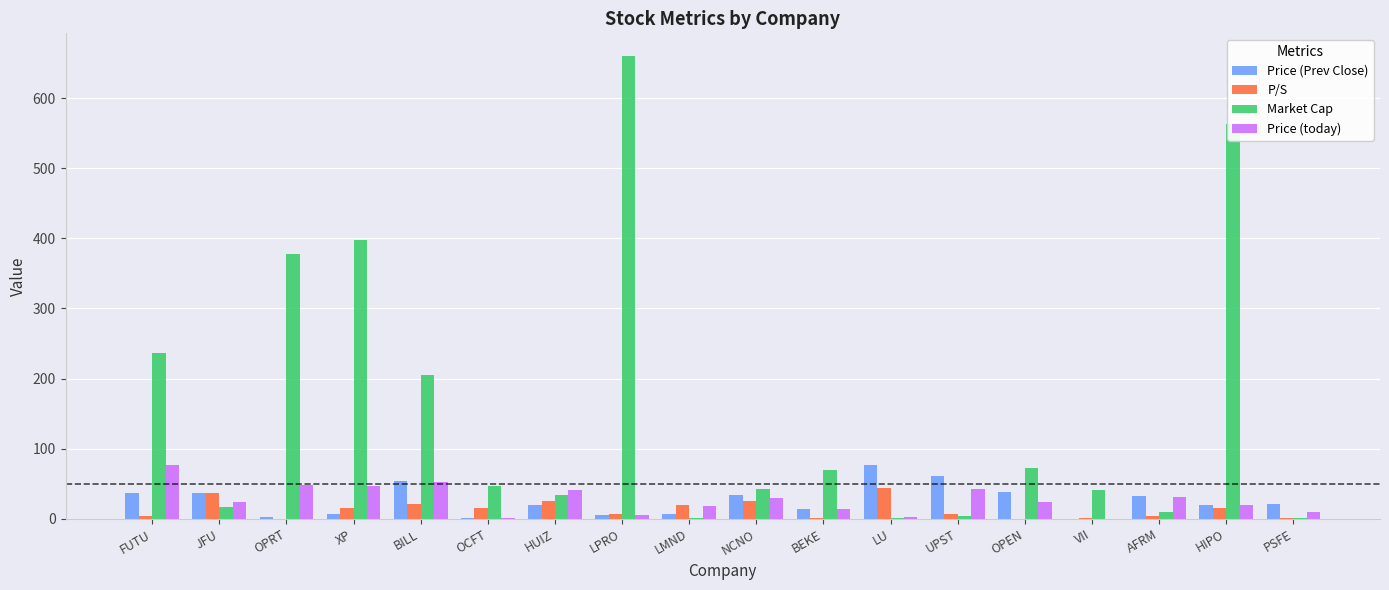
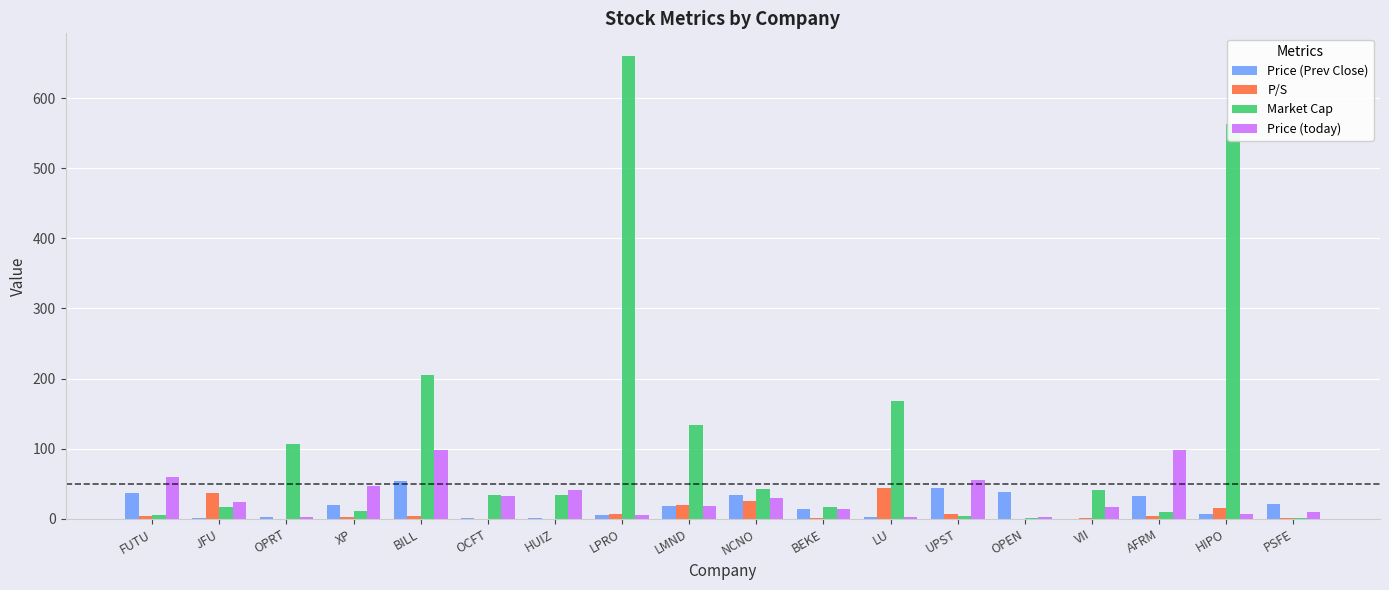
Market Cap, FUTU: 240 -> 10
Price (today), FUTU: 80 -> 60
Price (Prev Close), JFU: 40 -> 0
Market Cap, OPRT: 380 -> 110
Price (today), OPRT: 50 -> 0
Price (Prev Close), XP: 10 -> 20
P/S, XP: 20 -> 0
Market Cap, XP: 400 -> 10
P/S, BILL: 20 -> 0
Price (today), BILL: 50 -> 100
P/S, OCFT: 20 -> 0
Market Cap, OCFT: 50 -> 30
Price (today), OCFT: 0 -> 30
Price (Prev Close), HUIZ: 20 -> 0
P/S, HUIZ: 30 -> 0
Price (Prev Close), LMND: 10 -> 20
Market Cap, LMND: 0 -> 130
Market Cap, BEKE: 70 -> 20
Price (Prev Close), LU: 80 -> 0
Market Cap, LU: 0 -> 170
Price (Prev Close), UPST: 60 -> 40
Price (today), UPST: 40 -> 60
Market Cap, OPEN: 70 -> 0
Price (today), OPEN: 20 -> 0
Price (today), VII: 0 -> 20
Price (today), AFRM: 30 -> 100
Price (Prev Close), HIPO: 20 -> 10
Price (today), HIPO: 20 -> 10
